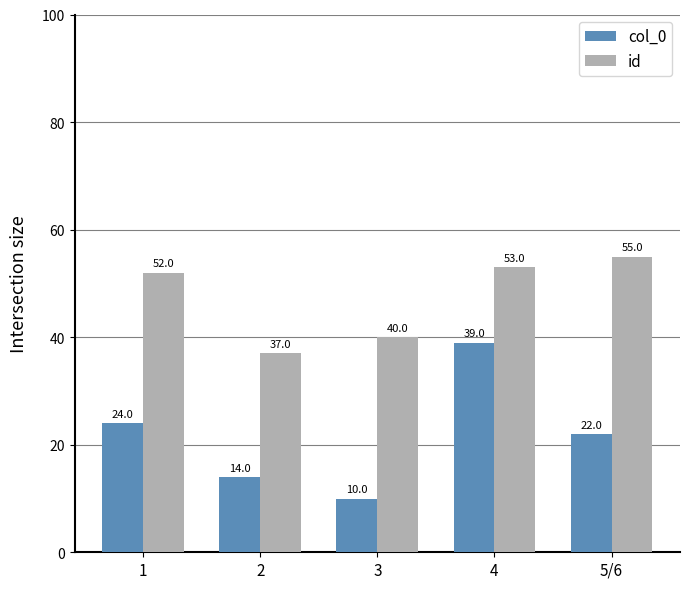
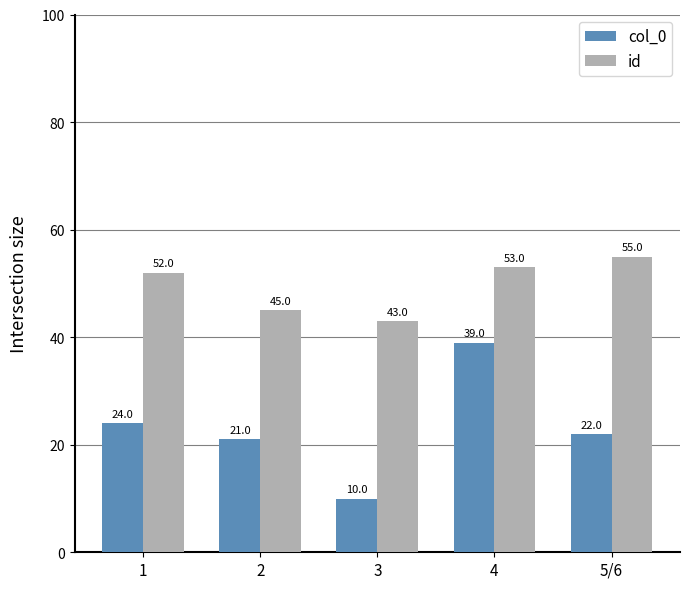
col_0, 2: 14.0 -> 21.0
id, 2: 37.0 -> 45.0
id, 3: 40.0 -> 43.0
